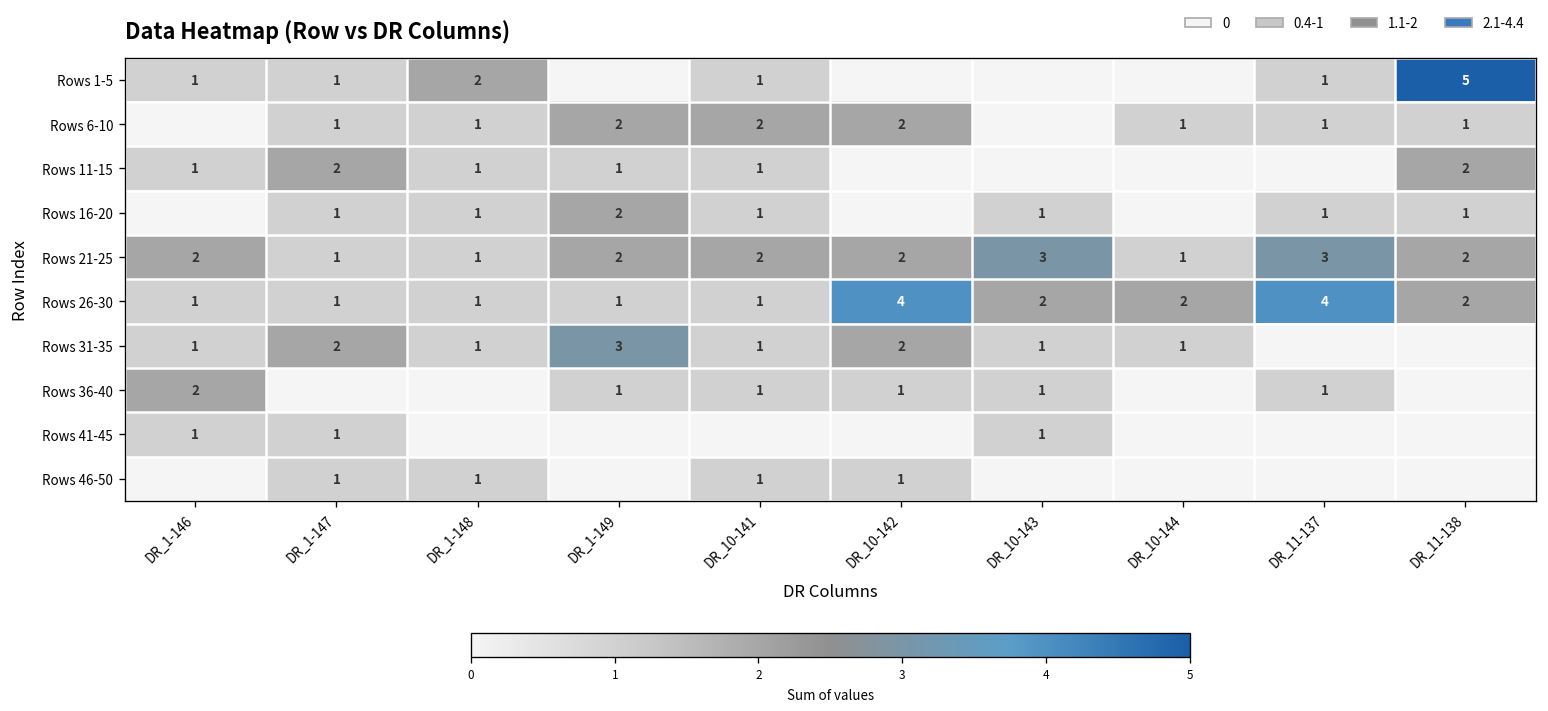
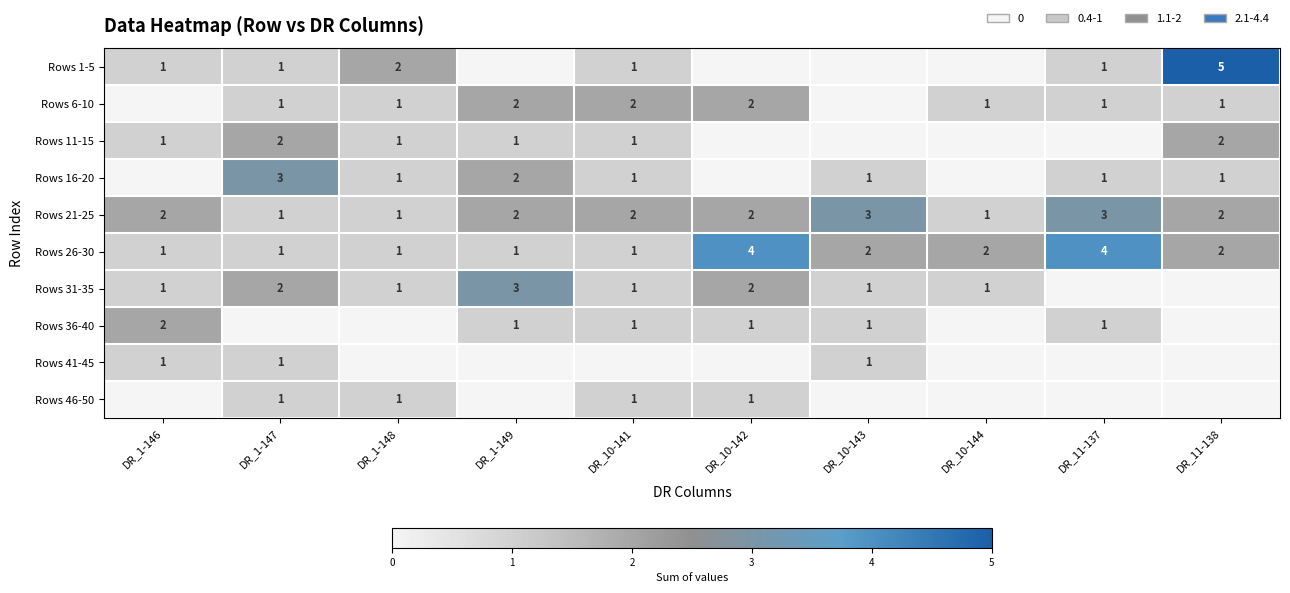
Rows 16-20, DR_1-147: 1 -> 3
